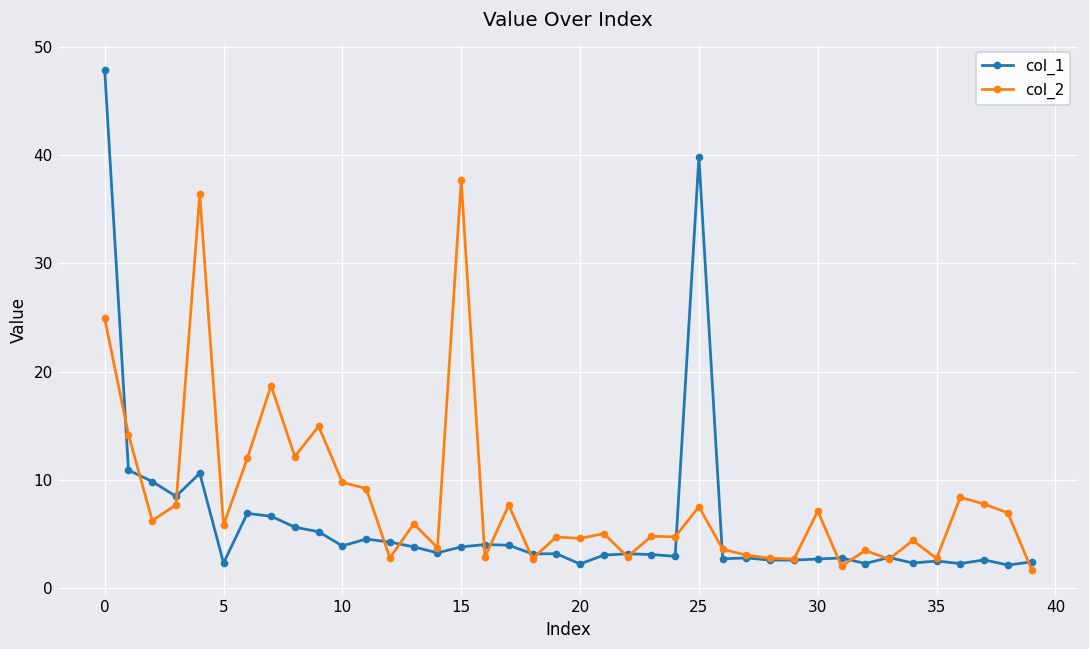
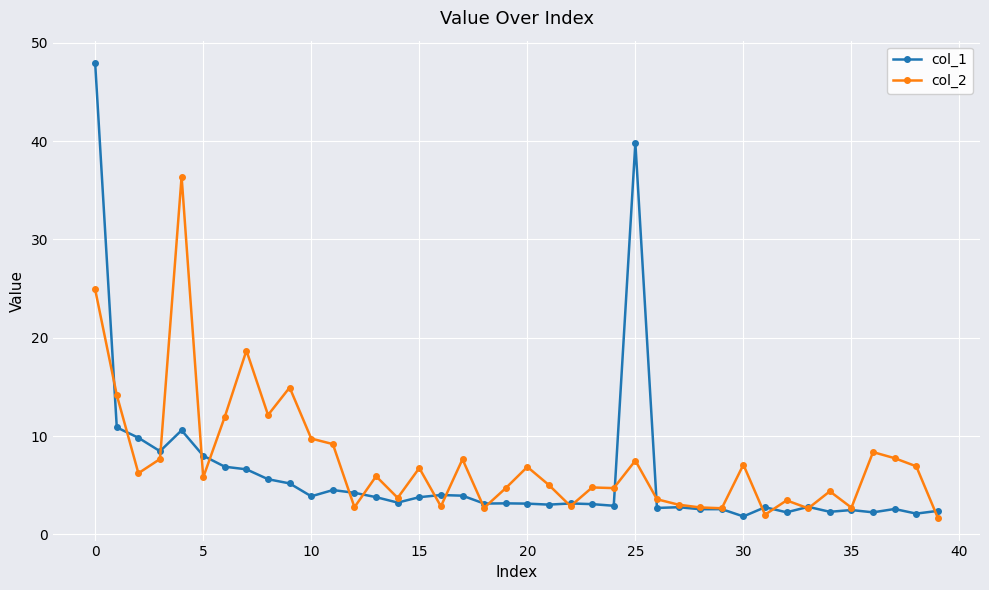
col_1, 5: 2 -> 8
col_2, 15: 38 -> 7
col_1, 20: 2 -> 3
col_2, 20: 5 -> 7
col_1, 30: 3 -> 2
